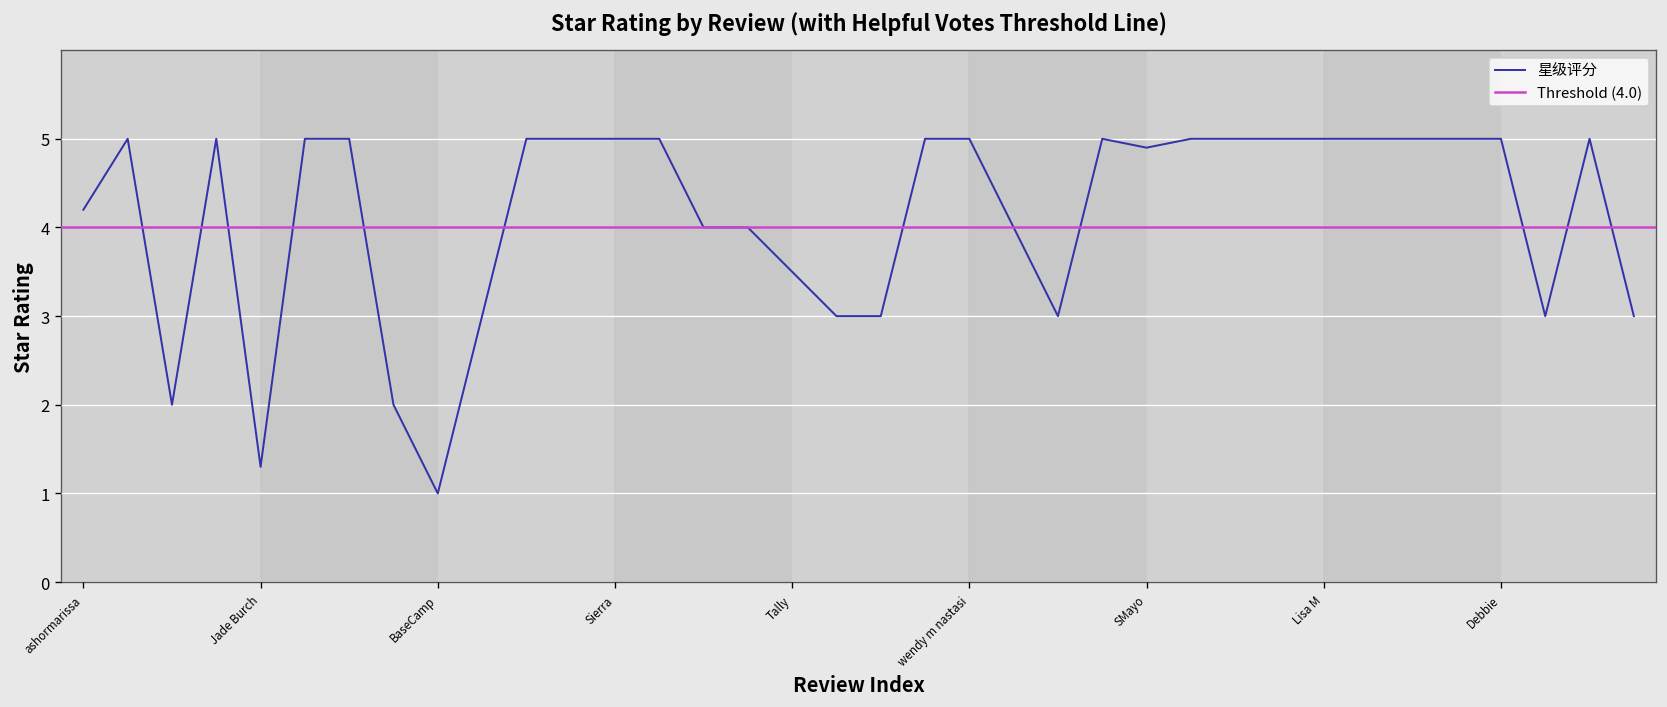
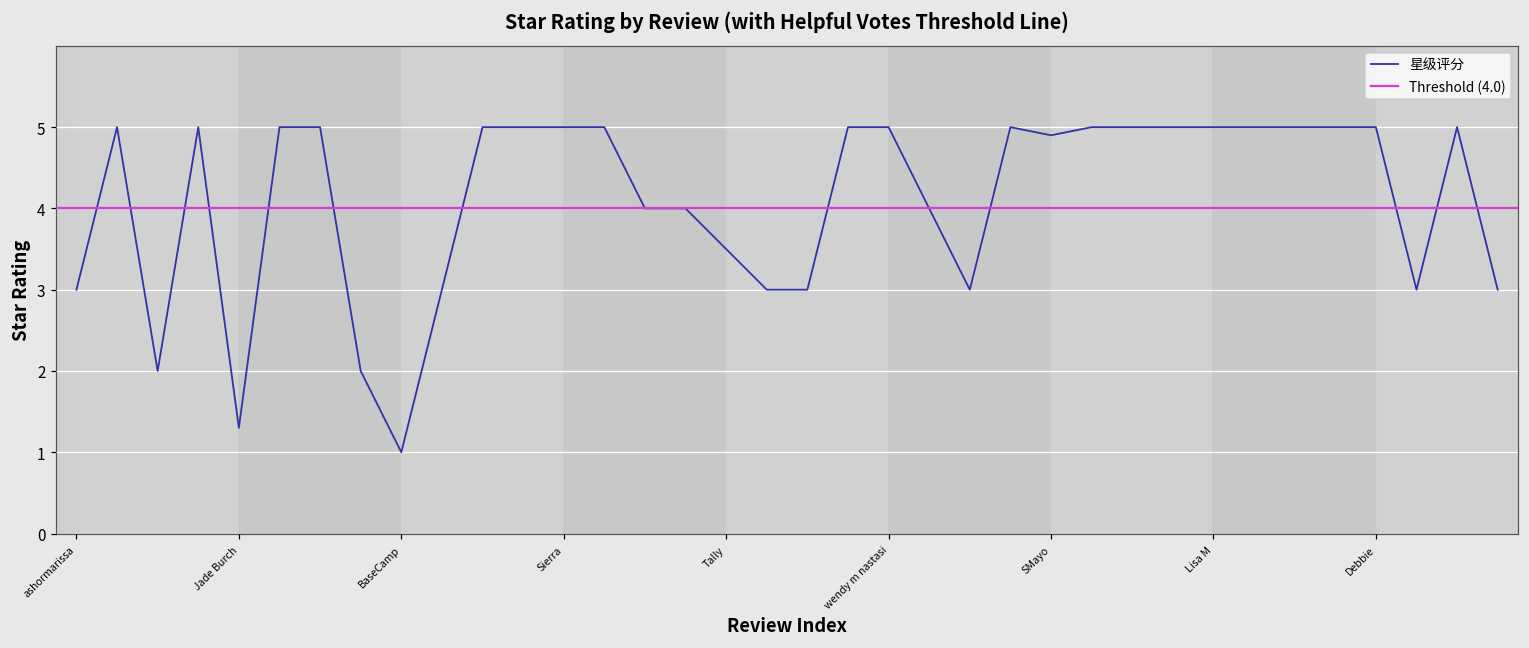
ashormarissa: 4.2 -> 3.0
